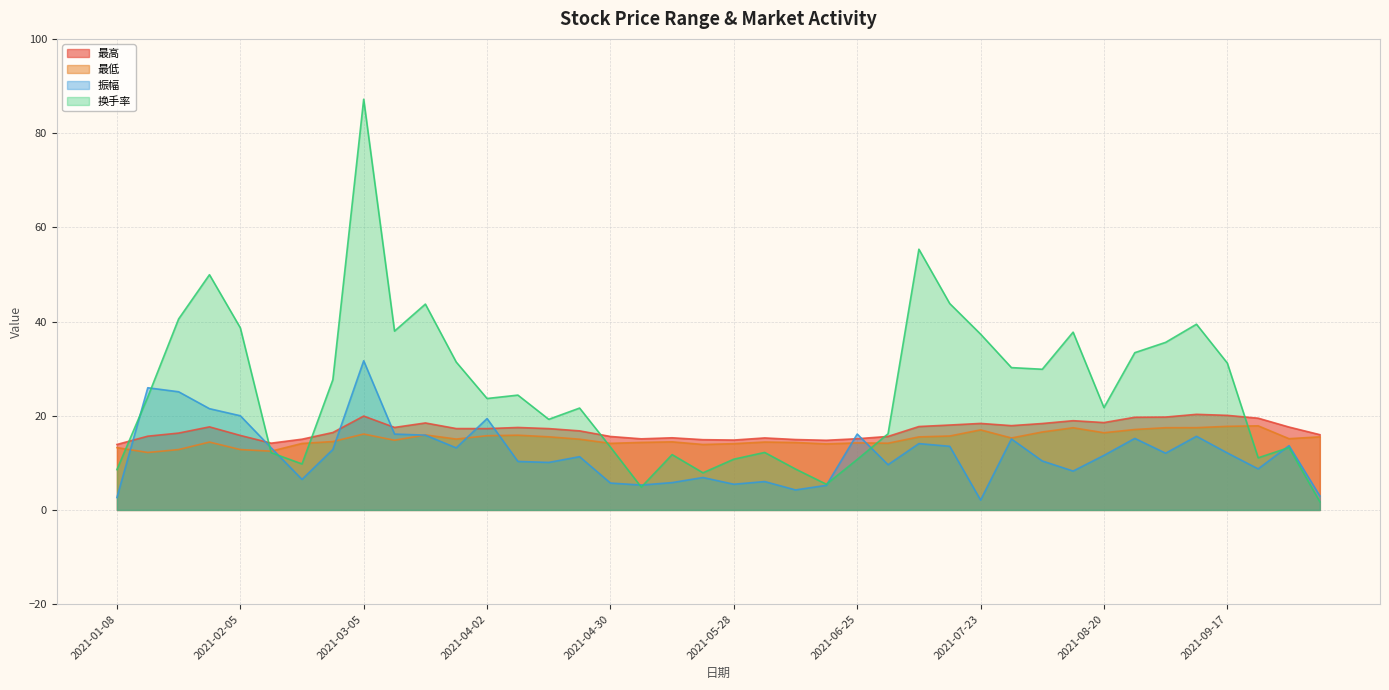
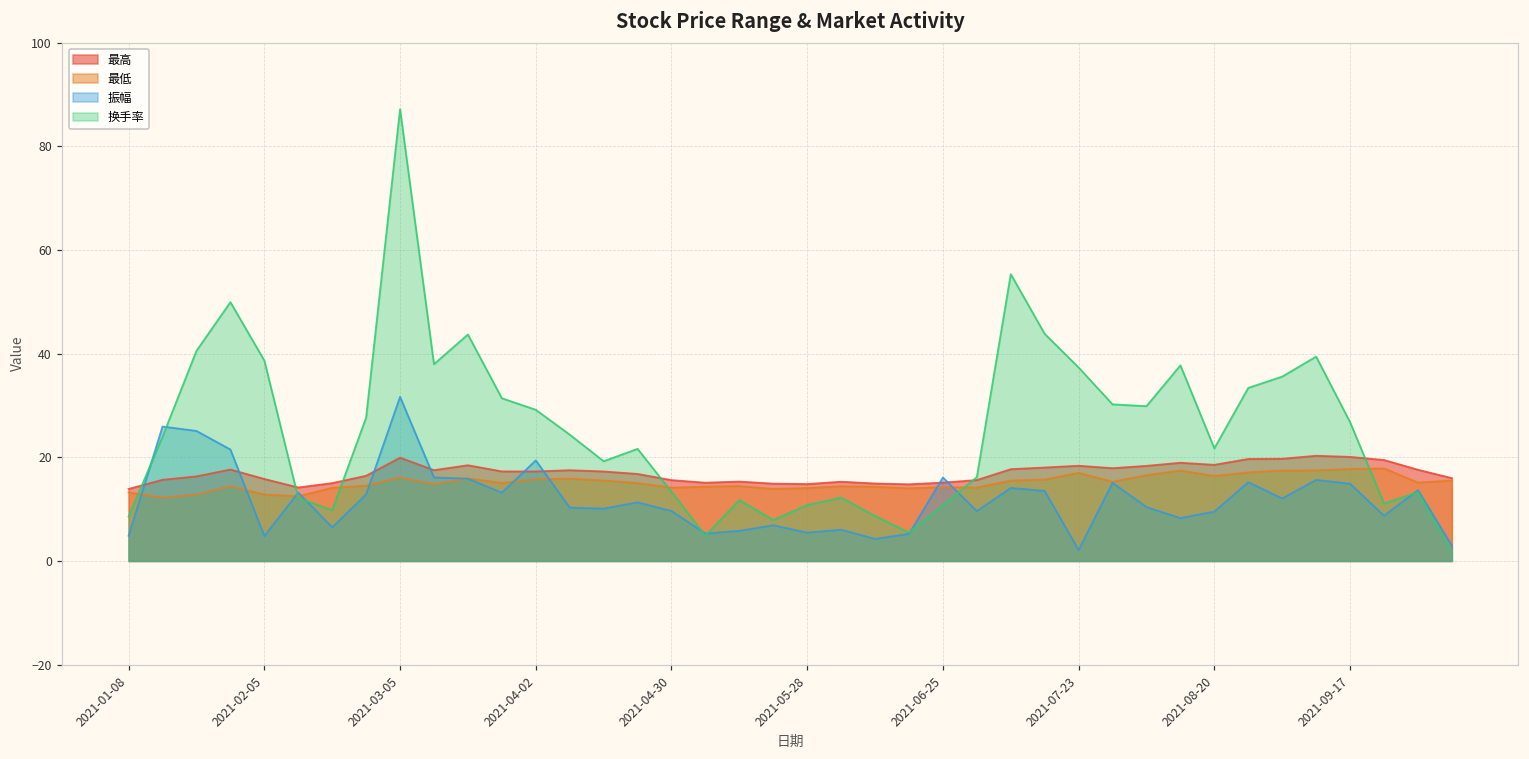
振幅, 2021-01-08: 3 -> 5
振幅, 2021-02-05: 20 -> 5
换手率, 2021-04-02: 24 -> 29
振幅, 2021-04-30: 6 -> 10
振幅, 2021-08-20: 12 -> 10
振幅, 2021-09-17: 12 -> 15
换手率, 2021-09-17: 31 -> 27
